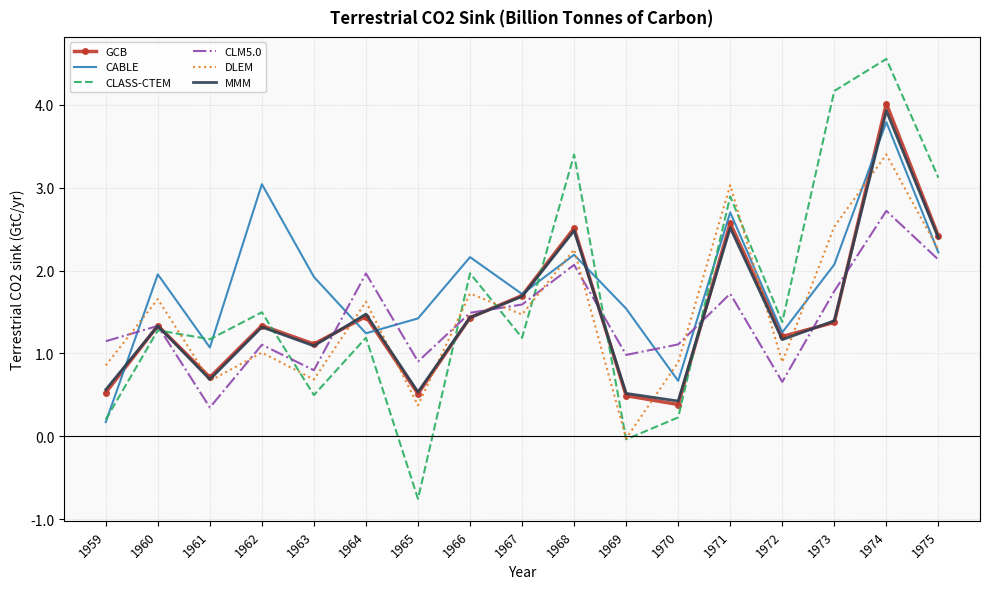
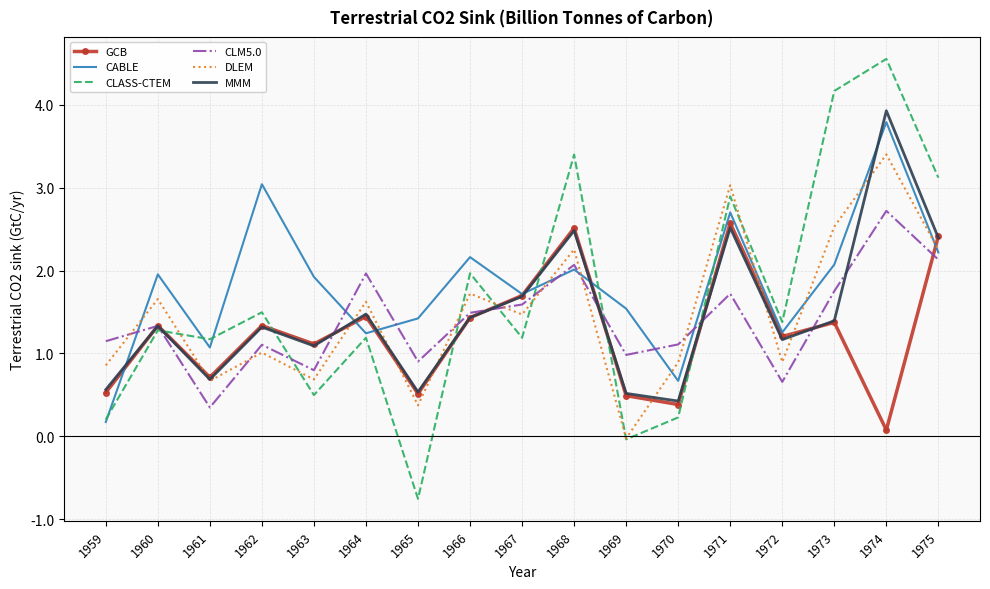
CABLE, 1968: 2.2 -> 2.0
GCB, 1974: 4.0 -> 0.1
